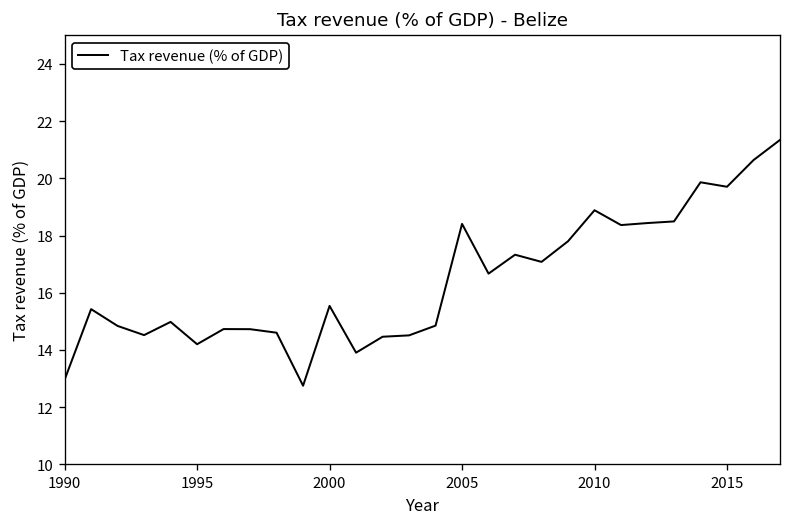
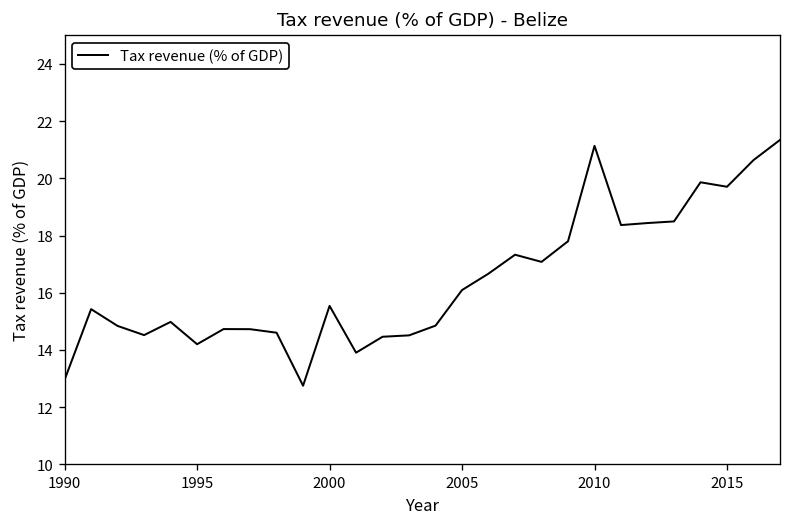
2005: 18.4 -> 16.1
2010: 18.9 -> 21.1
